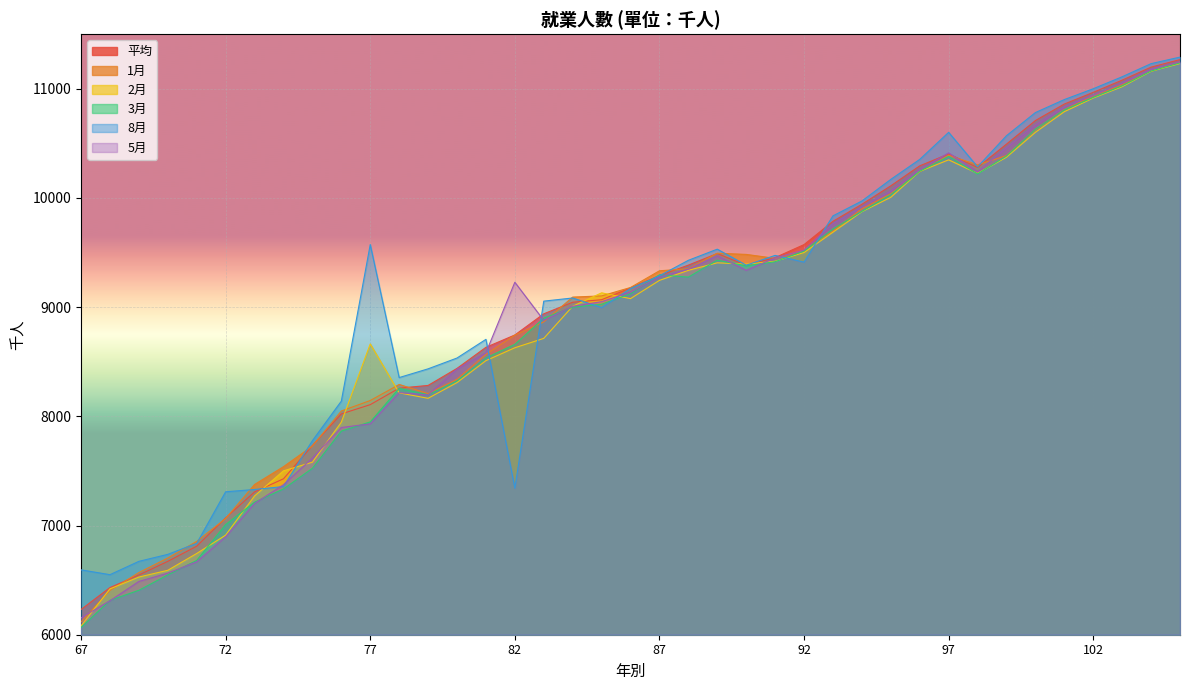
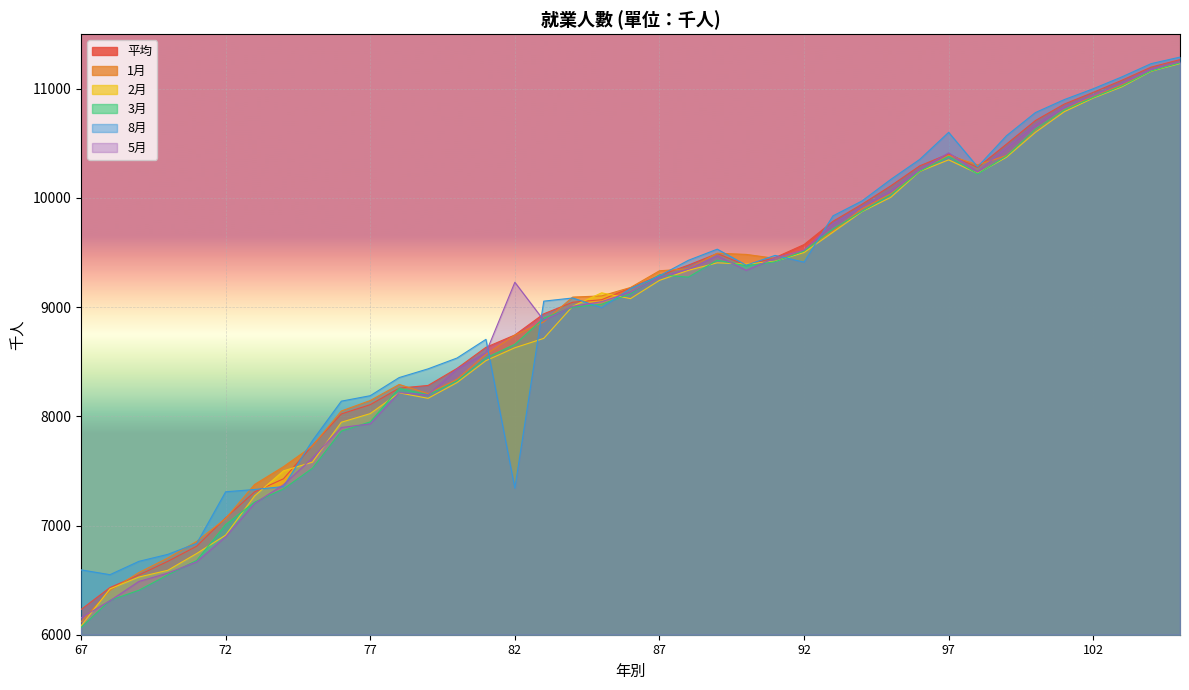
2月, 77: 8660 -> 8030
8月, 77: 9570 -> 8190
